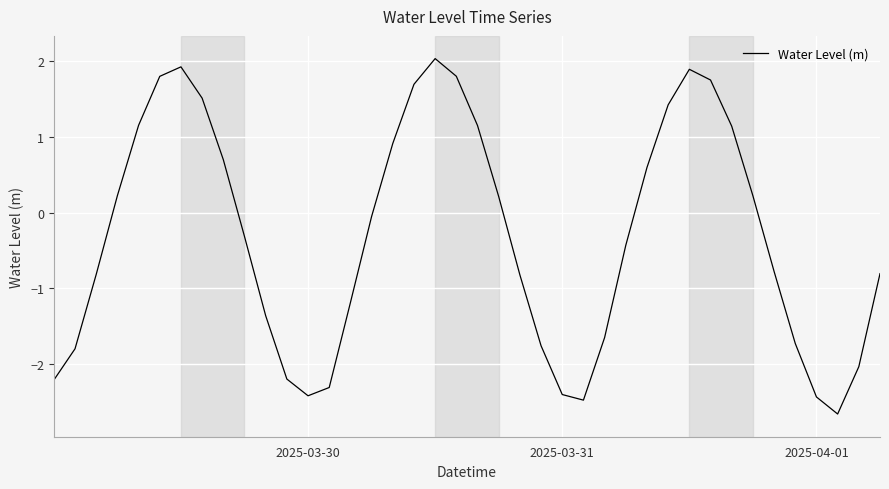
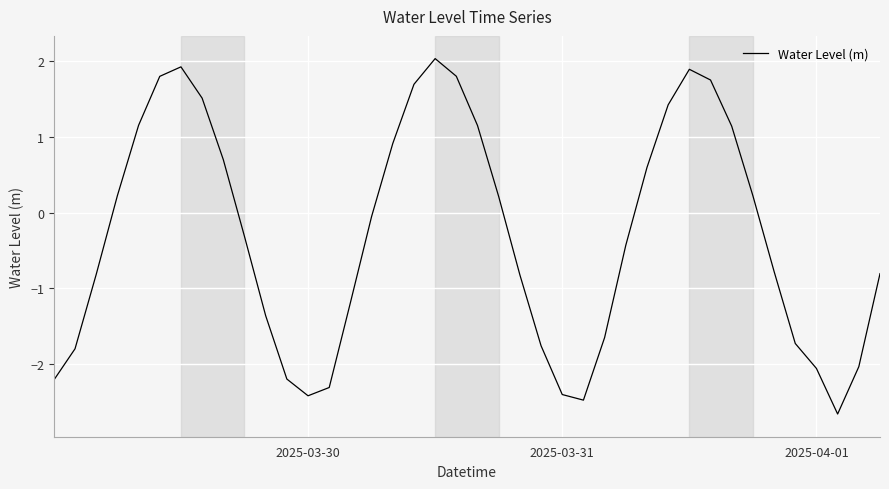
2025-04-01: -2.4 -> -2.1
